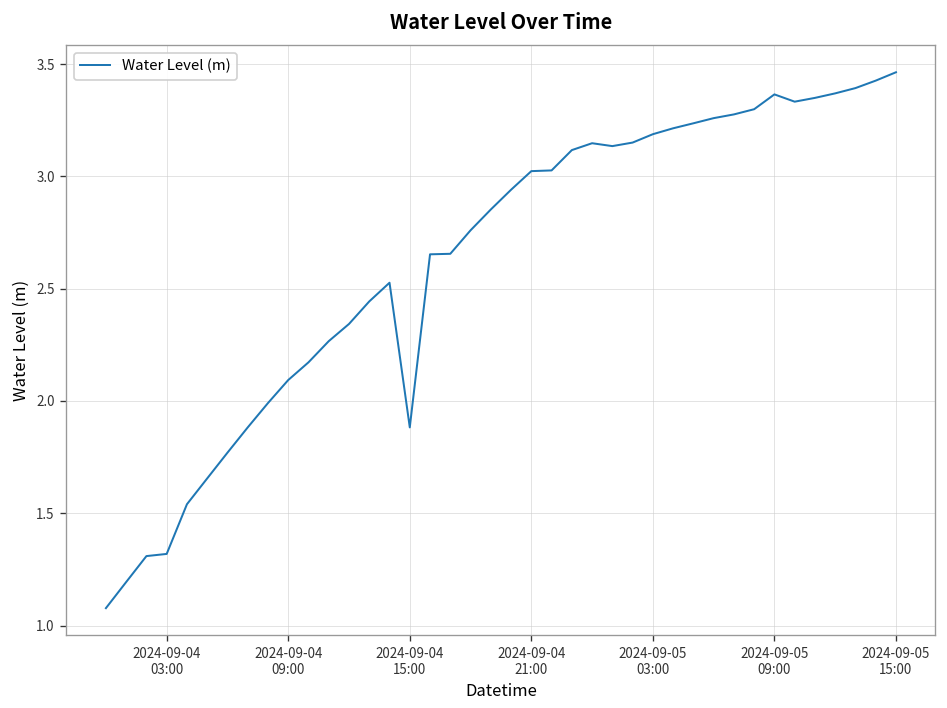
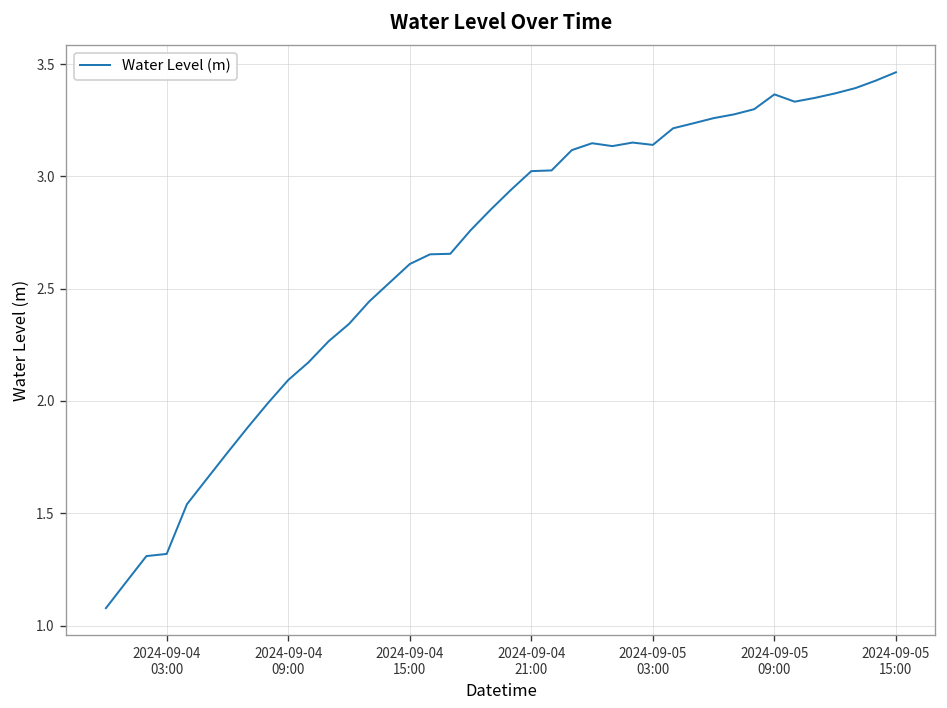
2024-09-04 15:00: 1.88 -> 2.61
2024-09-05 03:00: 3.19 -> 3.14
